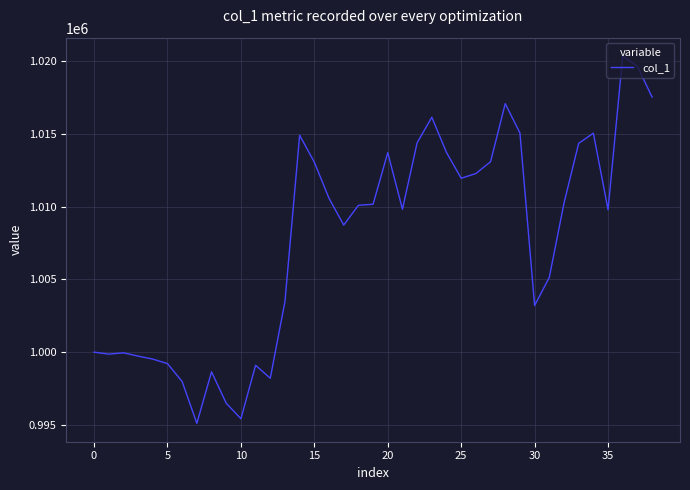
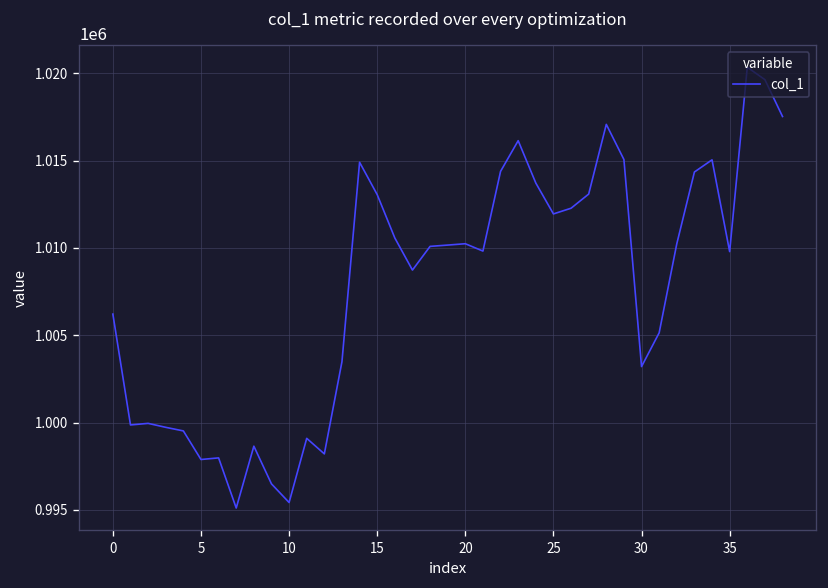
0: 1000000 -> 1006200
5: 999200 -> 997900
20: 1013700 -> 1010200
